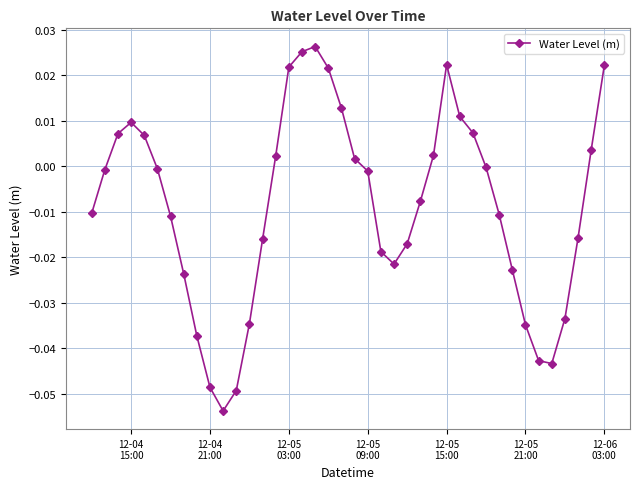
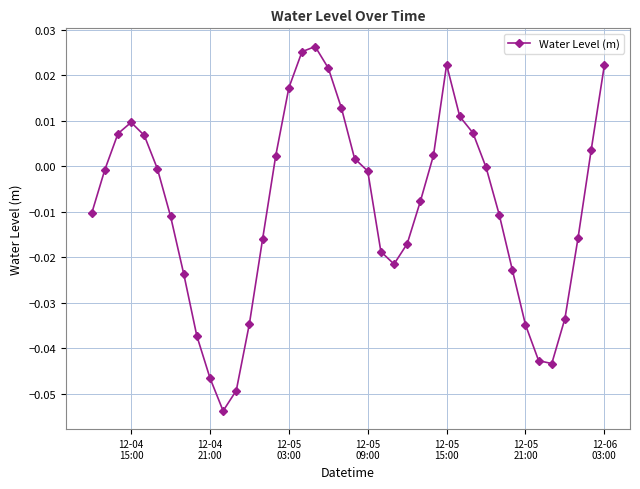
12-04 21:00: -0.049 -> -0.047
12-05 03:00: 0.022 -> 0.017
